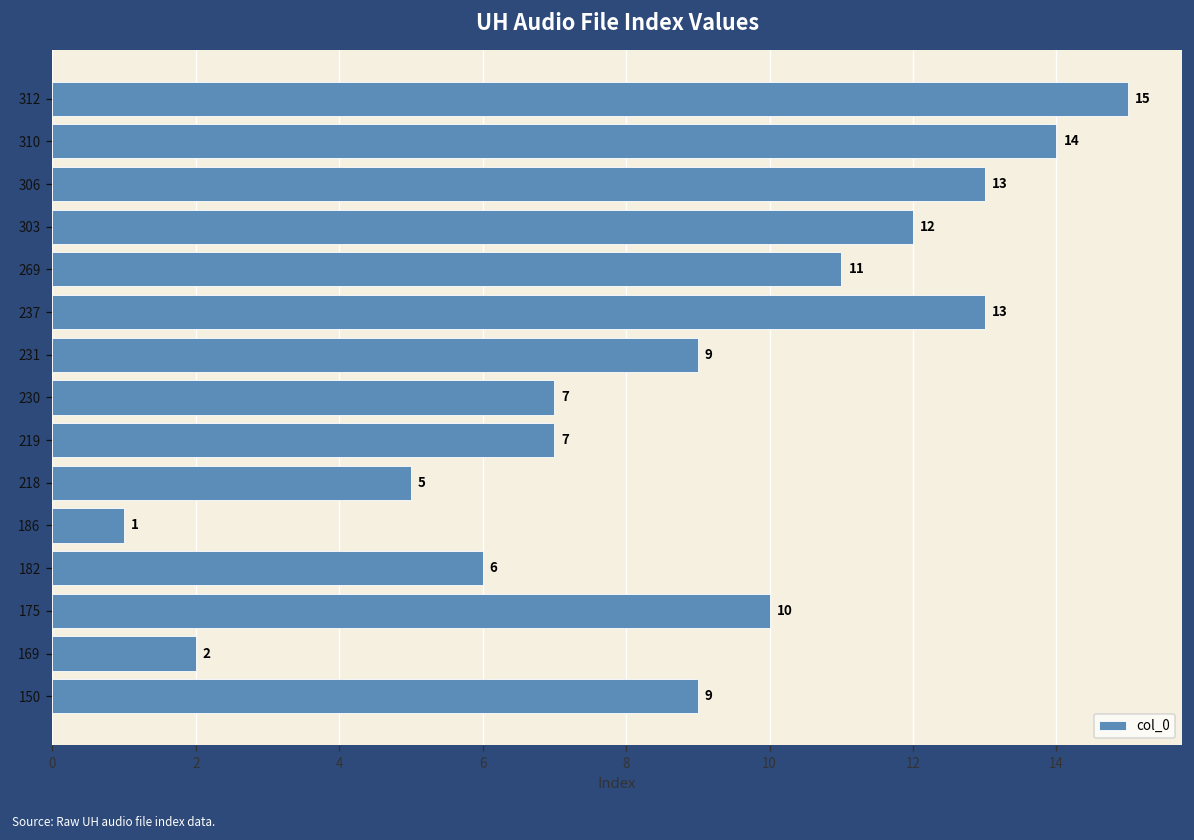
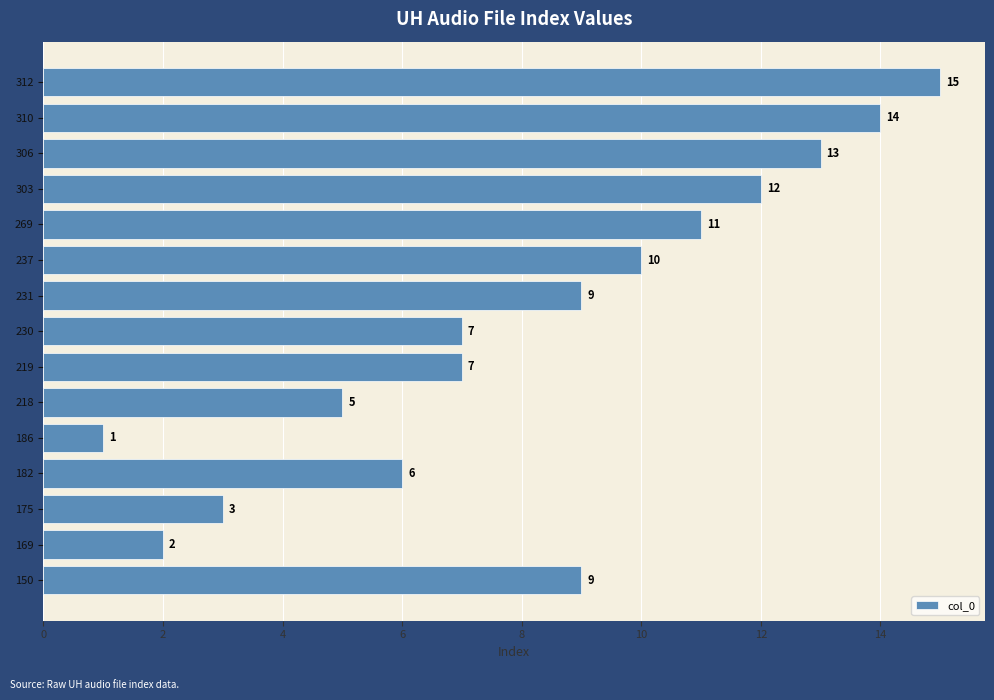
237: 13 -> 10
175: 10 -> 3
